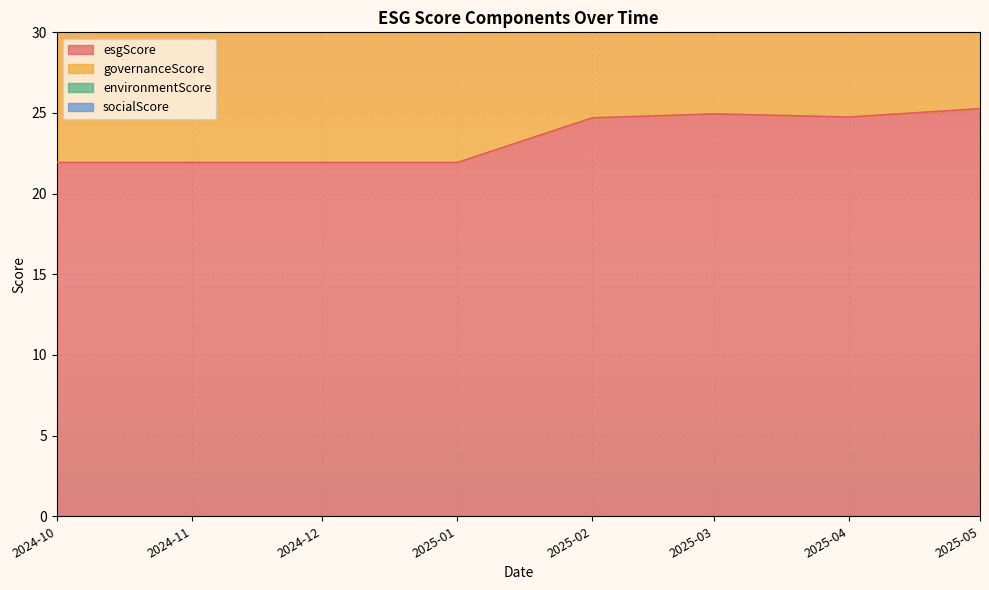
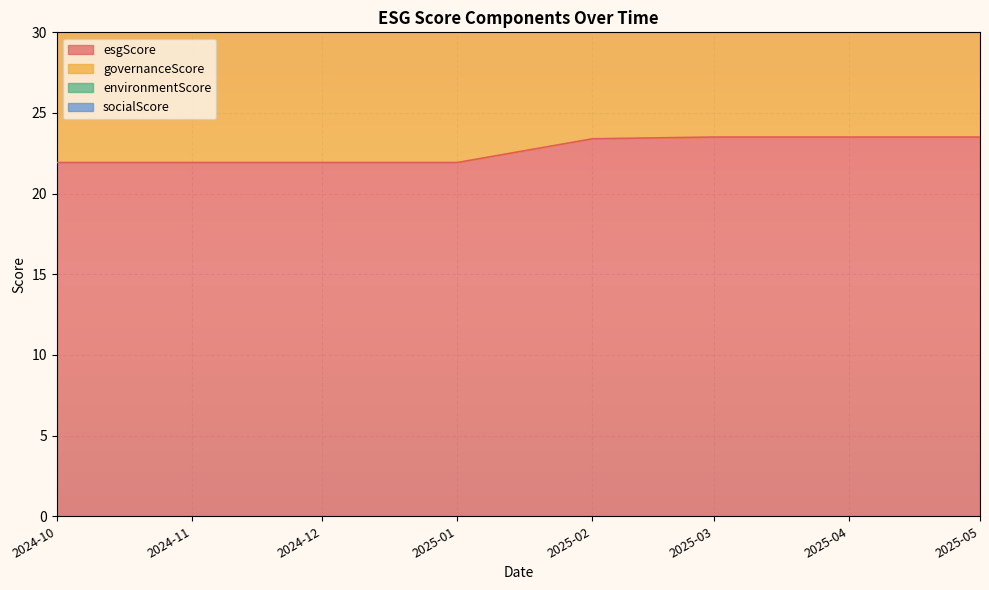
esgScore, 2025-02: 24.7 -> 23.4
esgScore, 2025-03: 24.9 -> 23.5
esgScore, 2025-04: 24.8 -> 23.5
esgScore, 2025-05: 25.3 -> 23.5
